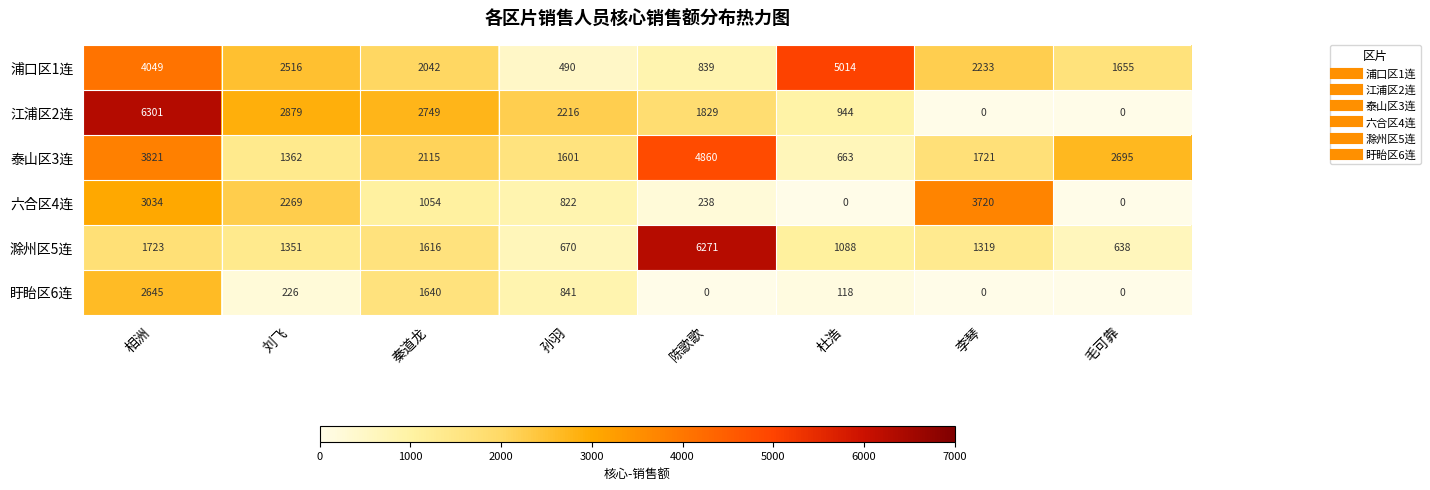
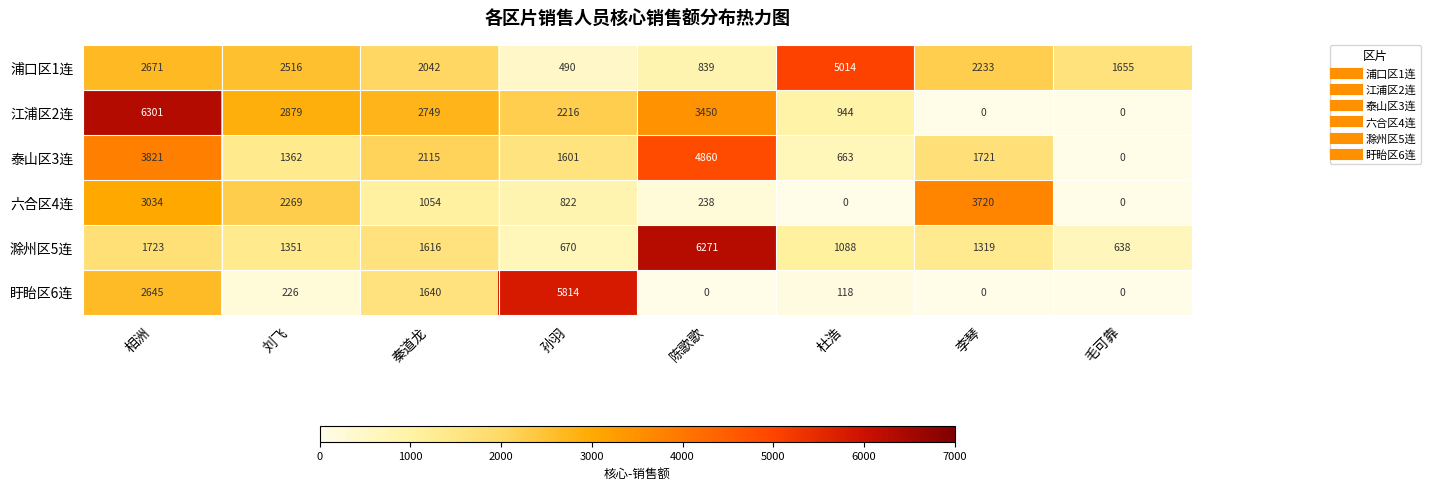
浦口区1连, 相洲: 4049 -> 2671
江浦区2连, 陈歌歌: 1829 -> 3450
泰山区3连, 毛可靠: 2695 -> 0
盱眙区6连, 孙羽: 841 -> 5814
